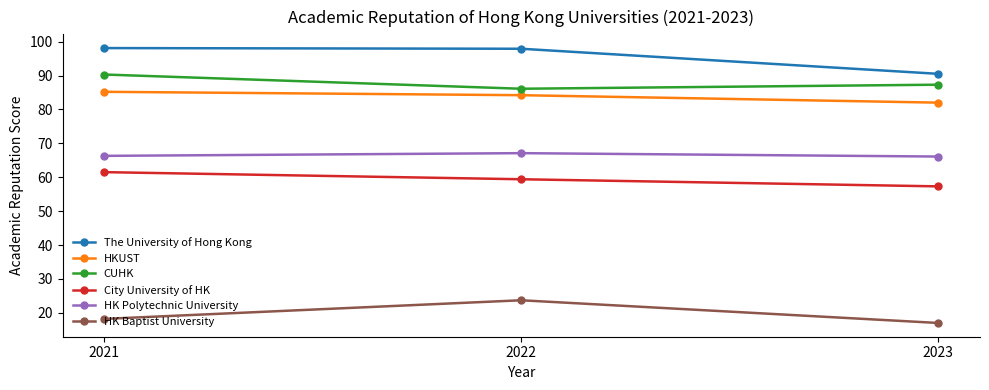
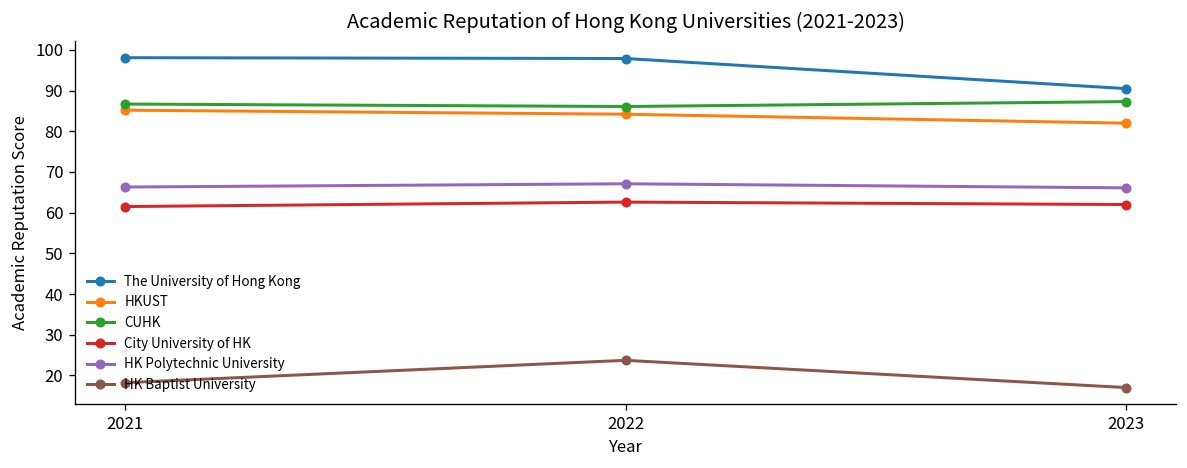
CUHK, 2021: 90 -> 87
City University of HK, 2022: 59 -> 63
City University of HK, 2023: 57 -> 62
